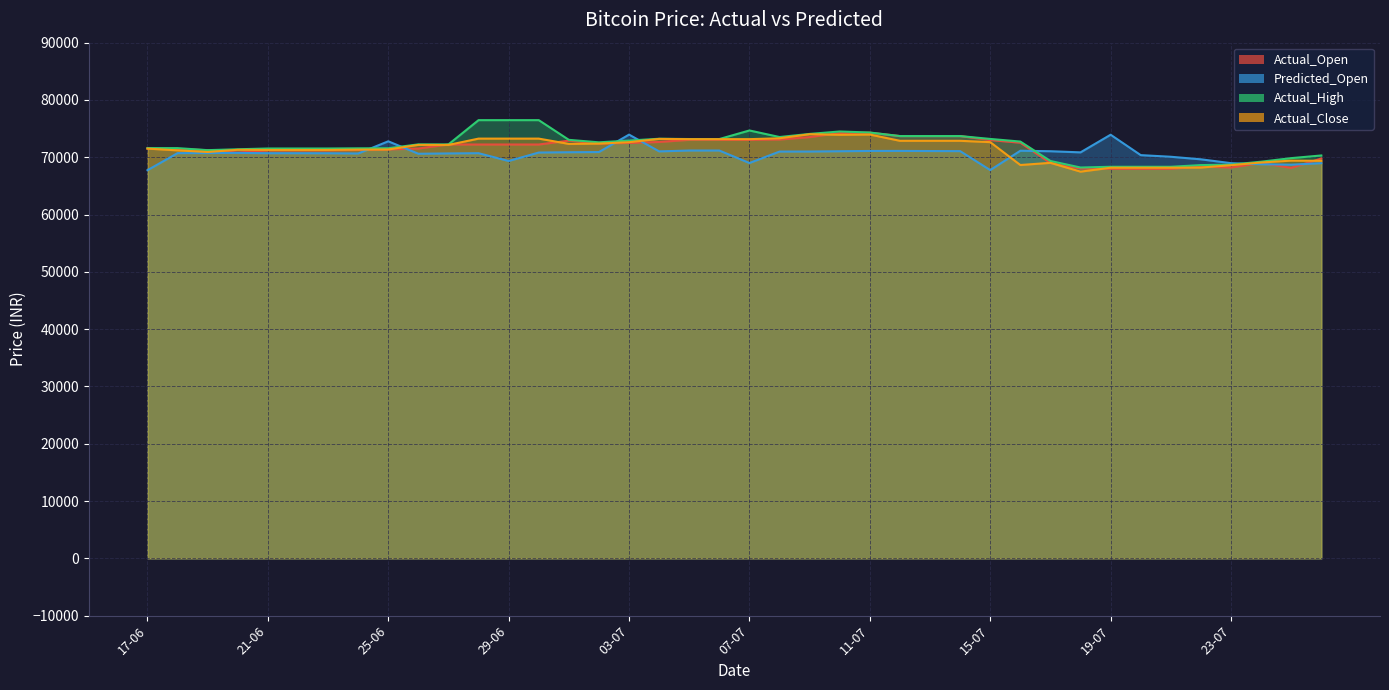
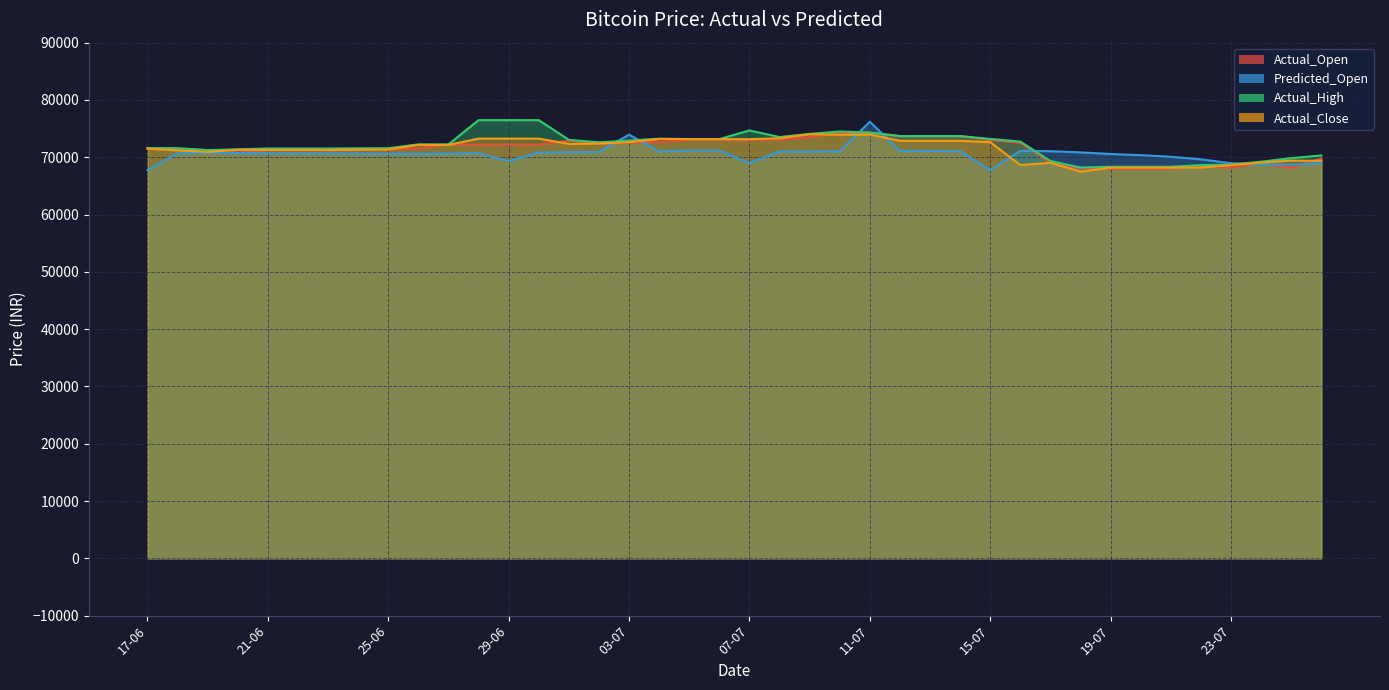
Predicted_Open, 25-06: 73000 -> 71000
Predicted_Open, 11-07: 71000 -> 76000
Predicted_Open, 19-07: 74000 -> 71000
